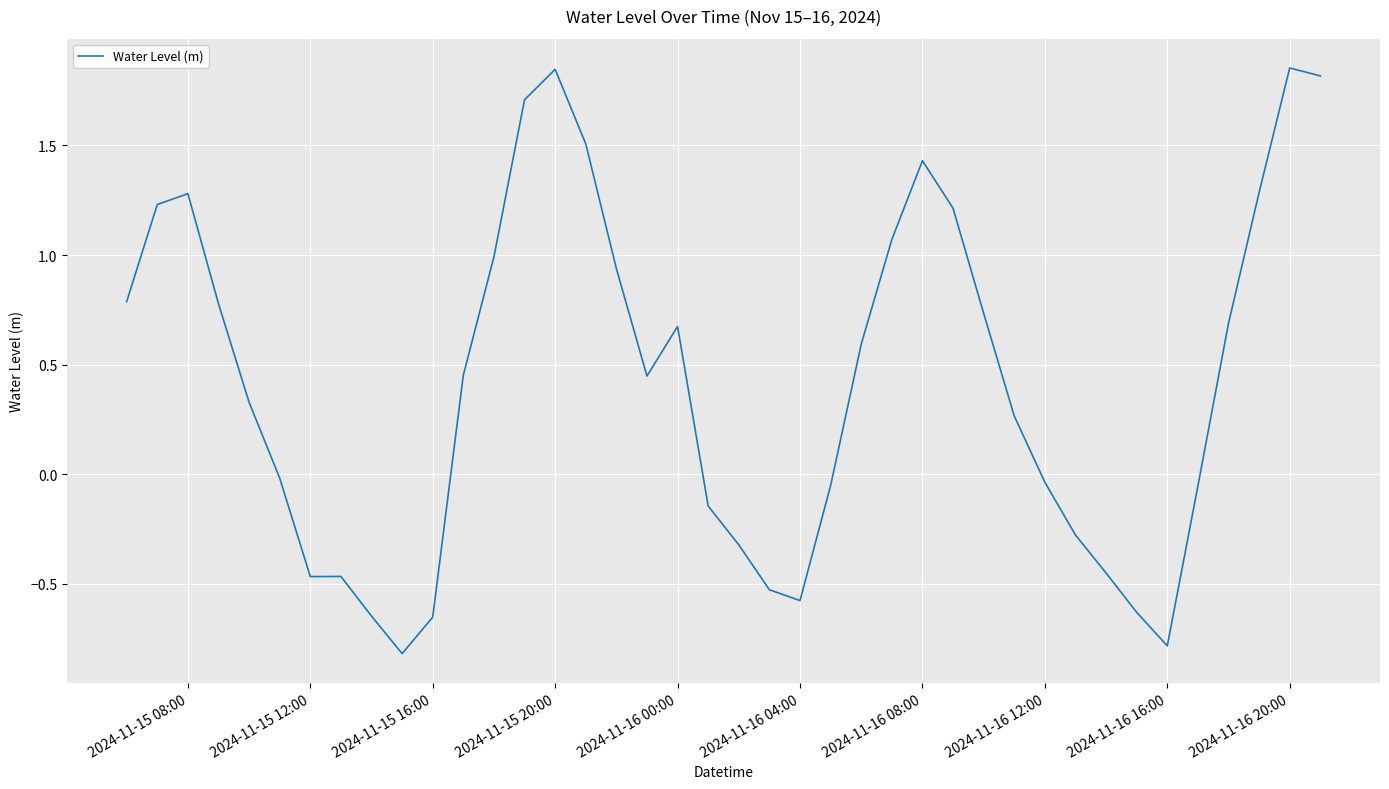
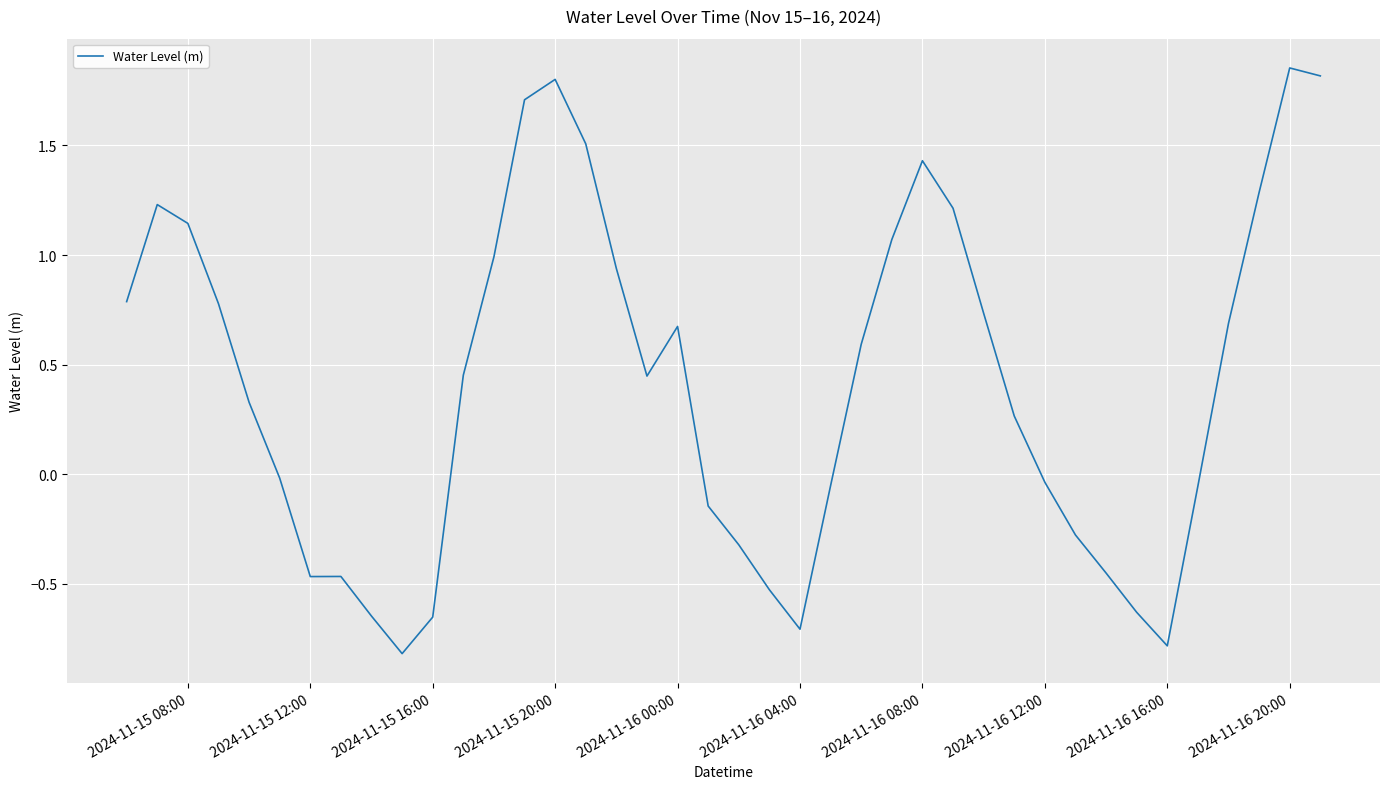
2024-11-15 08:00: 1.28 -> 1.14
2024-11-15 20:00: 1.85 -> 1.80
2024-11-16 04:00: -0.58 -> -0.71
